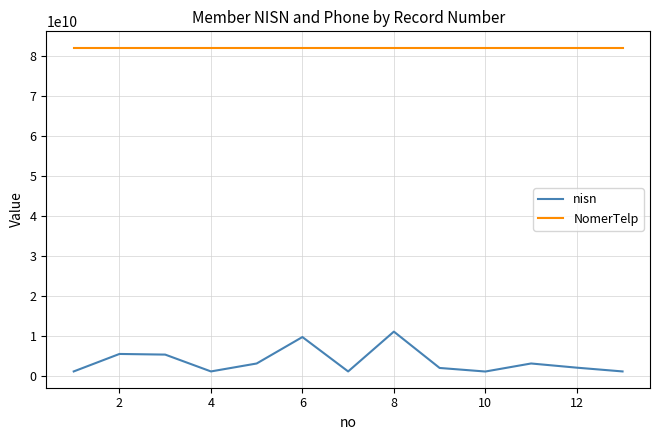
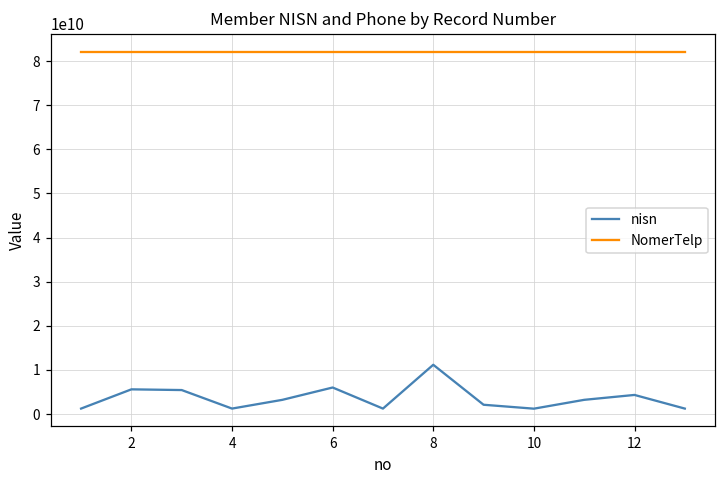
nisn, 6: 10000000000 -> 6000000000
nisn, 12: 2000000000 -> 4000000000
